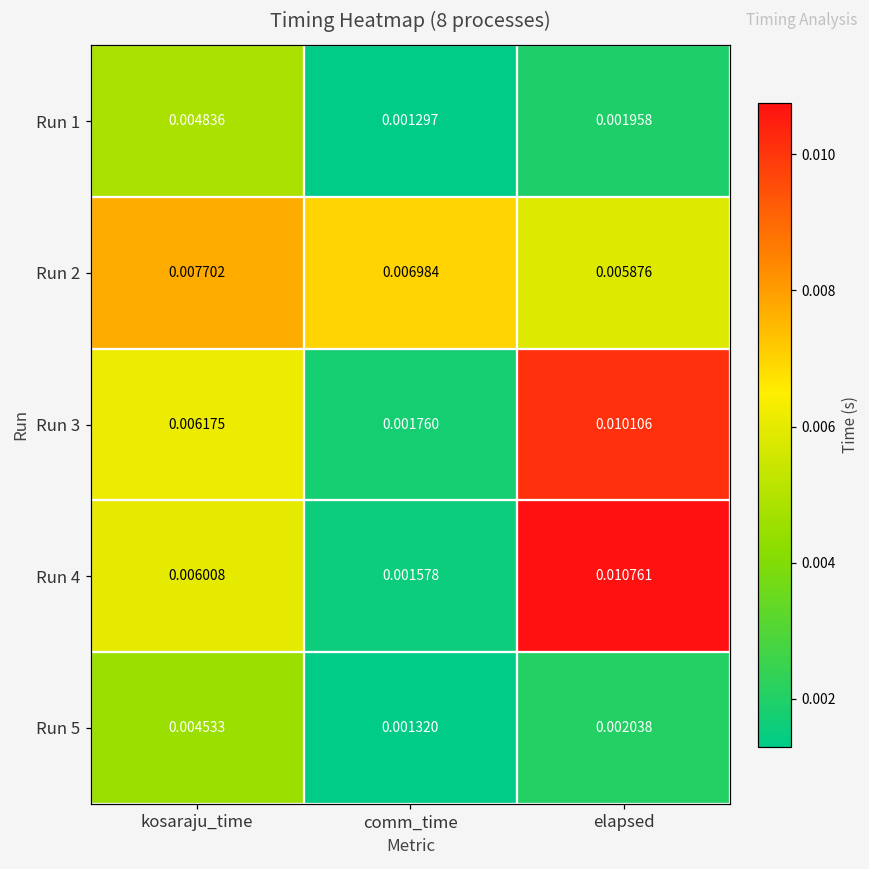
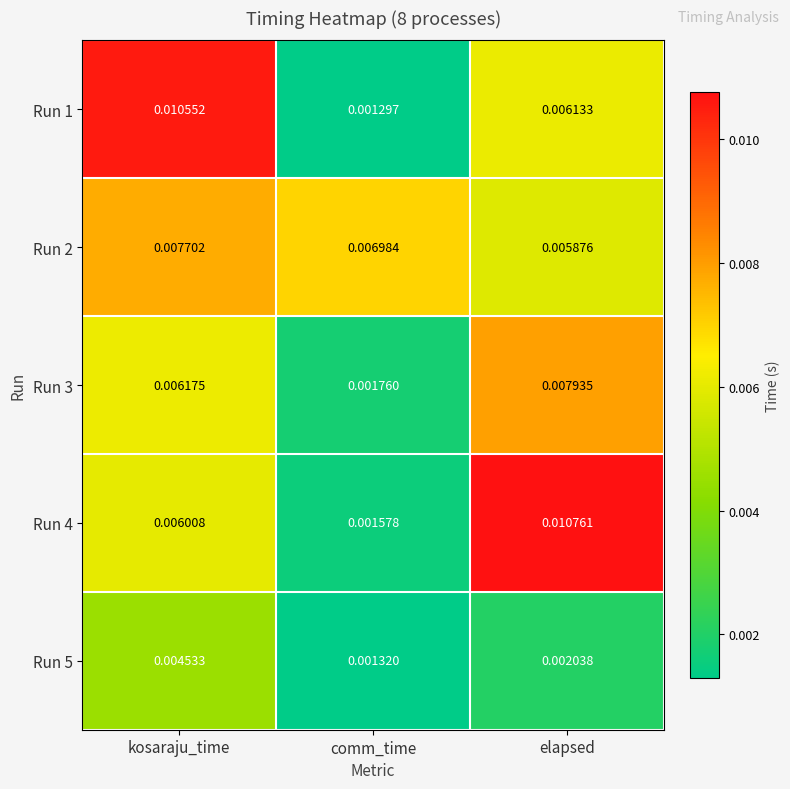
Run 1, kosaraju_time: 0.004836 -> 0.010552
Run 1, elapsed: 0.001958 -> 0.006133
Run 3, elapsed: 0.010106 -> 0.007935
